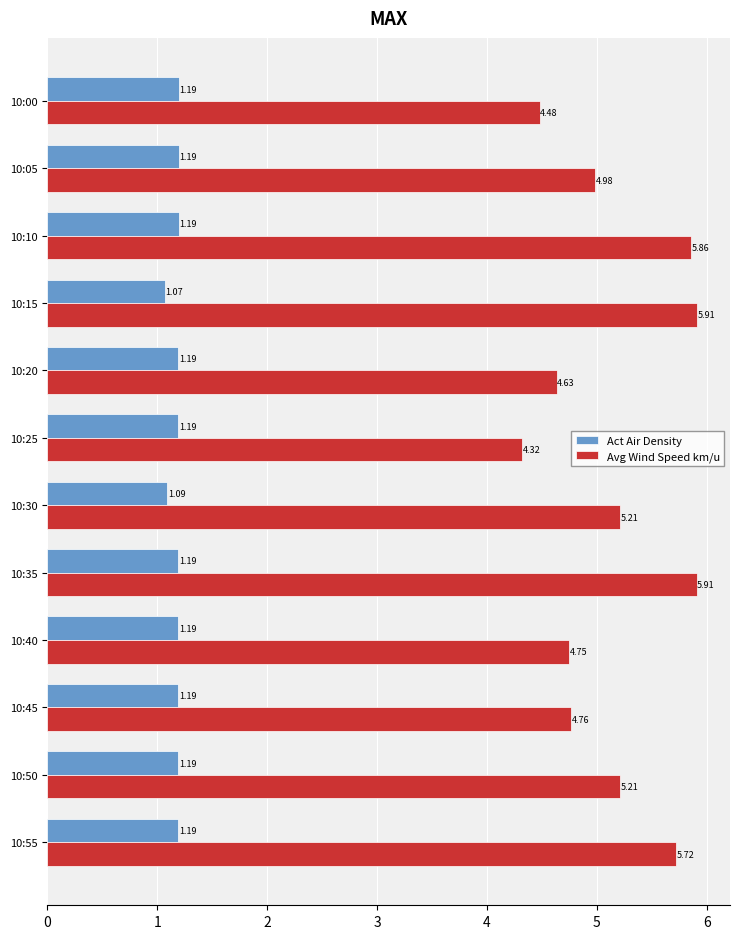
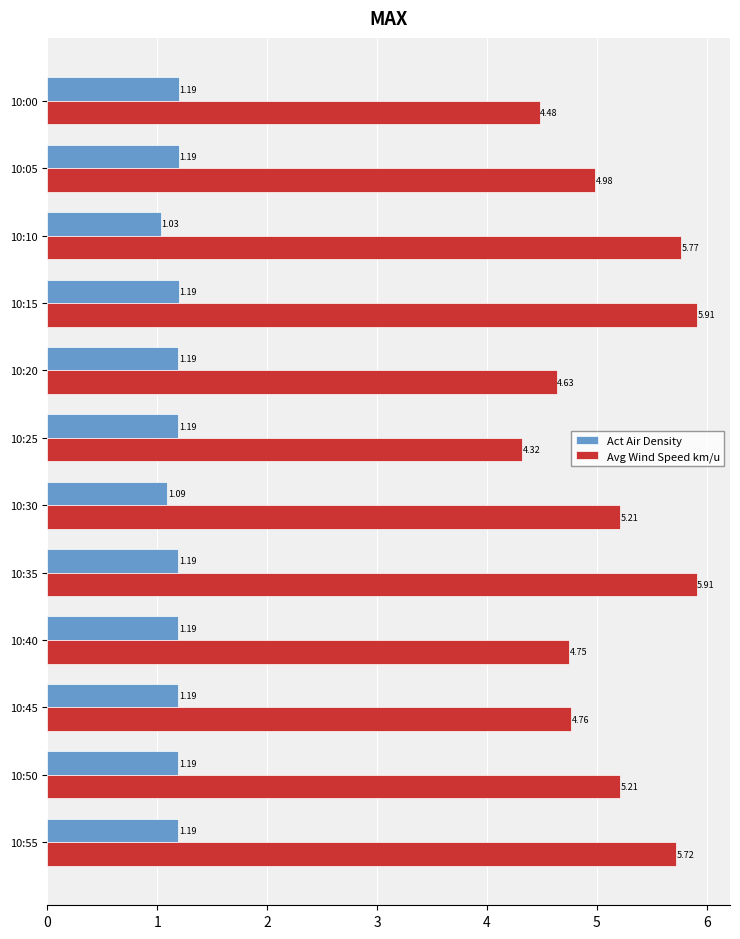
Act Air Density, 10:10: 1.19 -> 1.03
Avg Wind Speed km/u, 10:10: 5.86 -> 5.77
Act Air Density, 10:15: 1.07 -> 1.19
